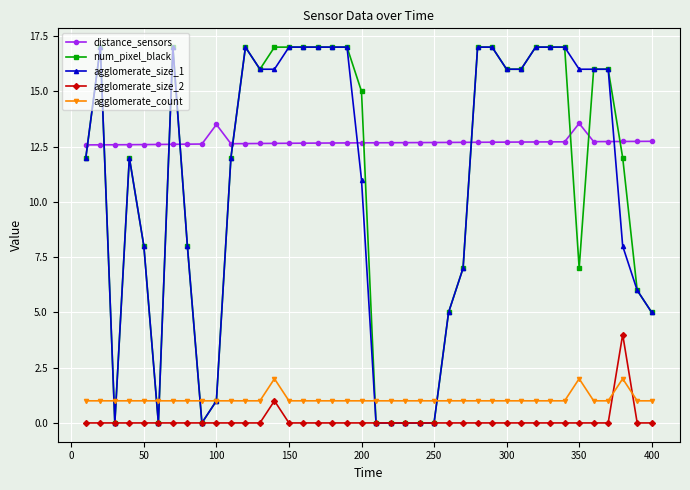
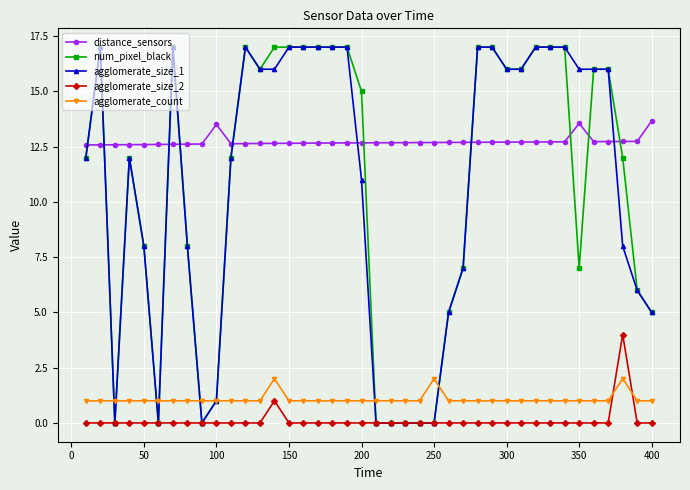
agglomerate_count, 250: 1 -> 2
agglomerate_count, 350: 2 -> 1
distance_sensors, 400: 12.7 -> 13.7
